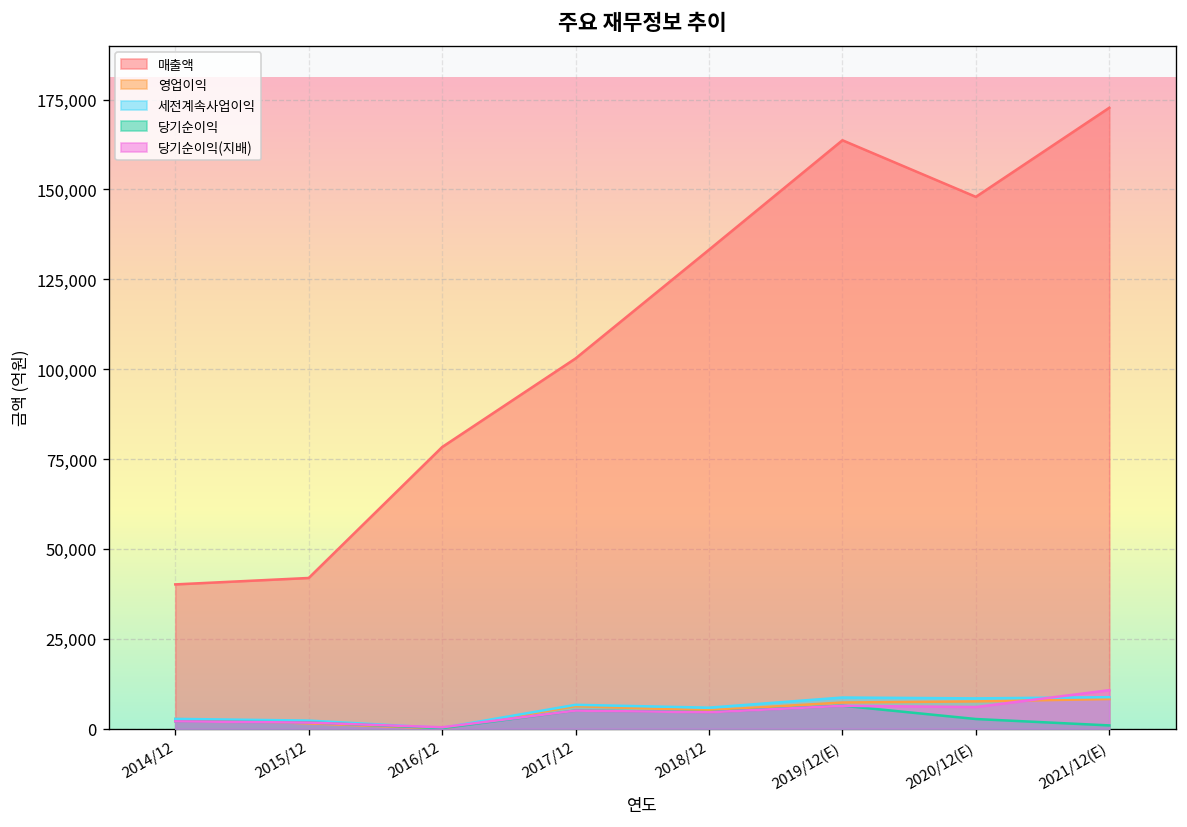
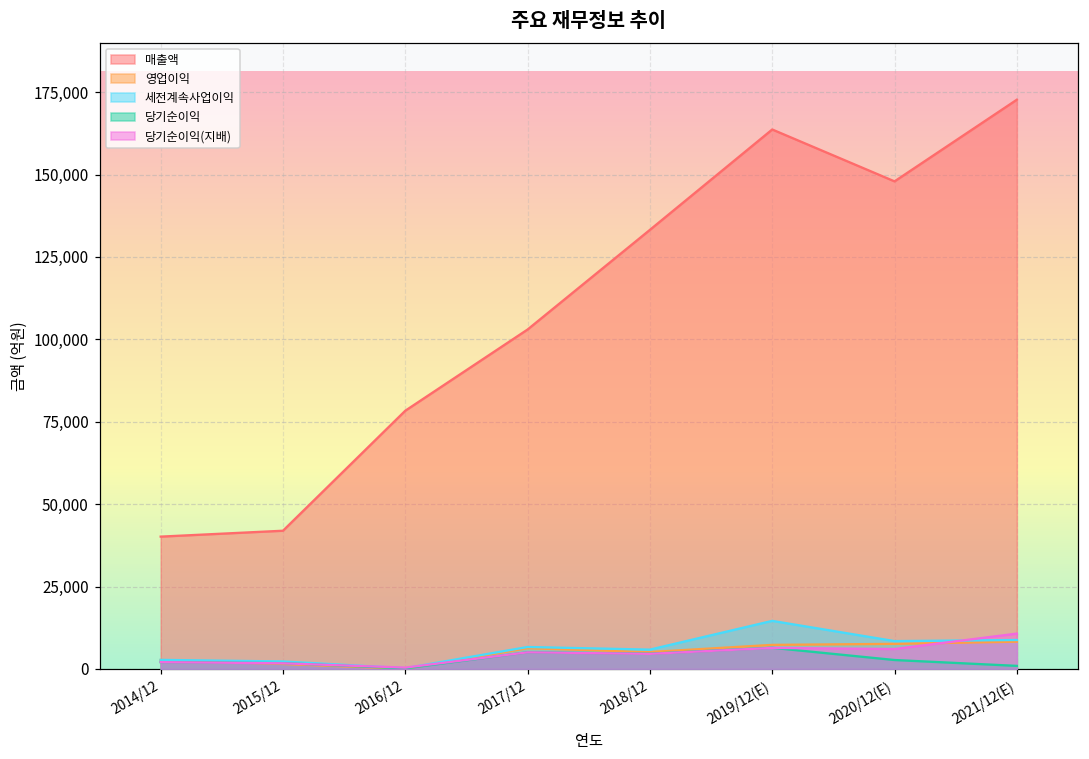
세전계속사업이익, 2019/12(E): 9,000 -> 15,000
